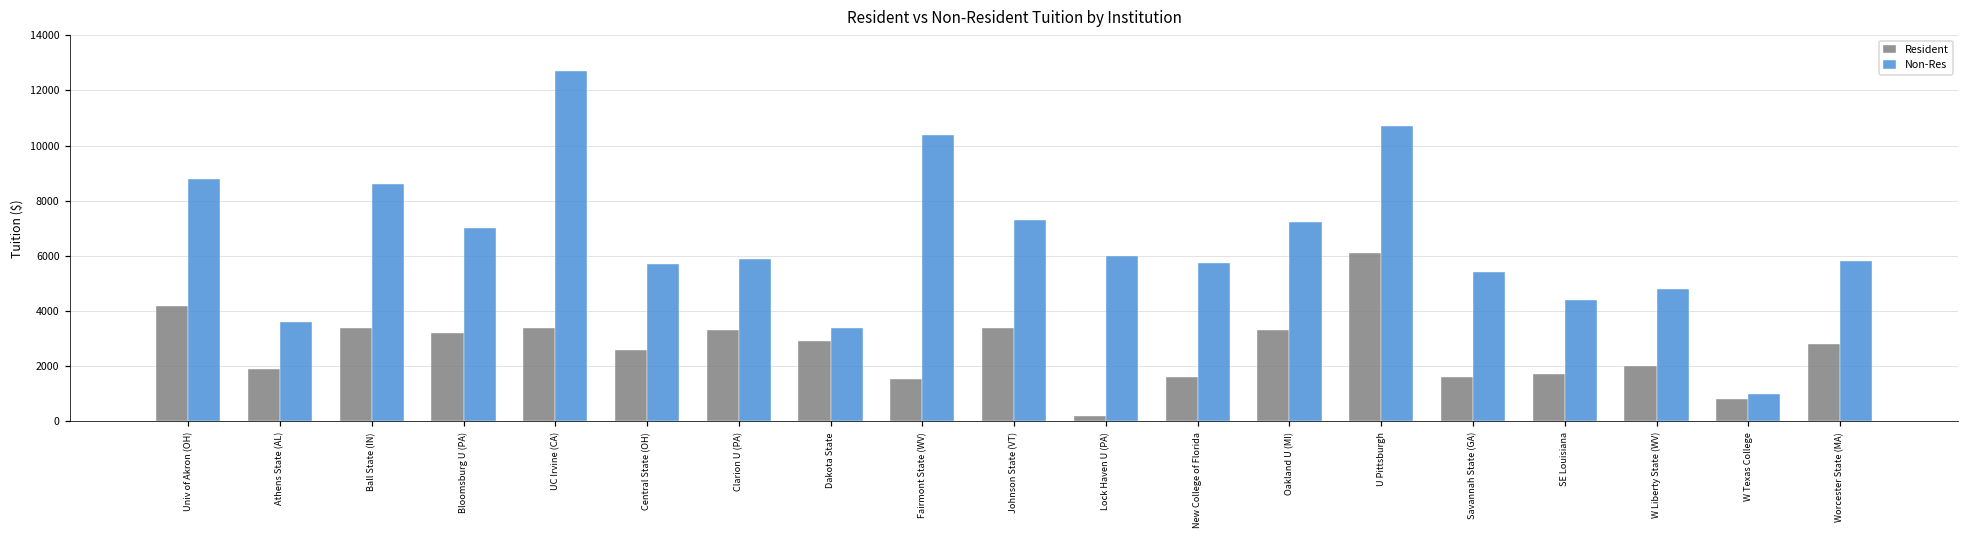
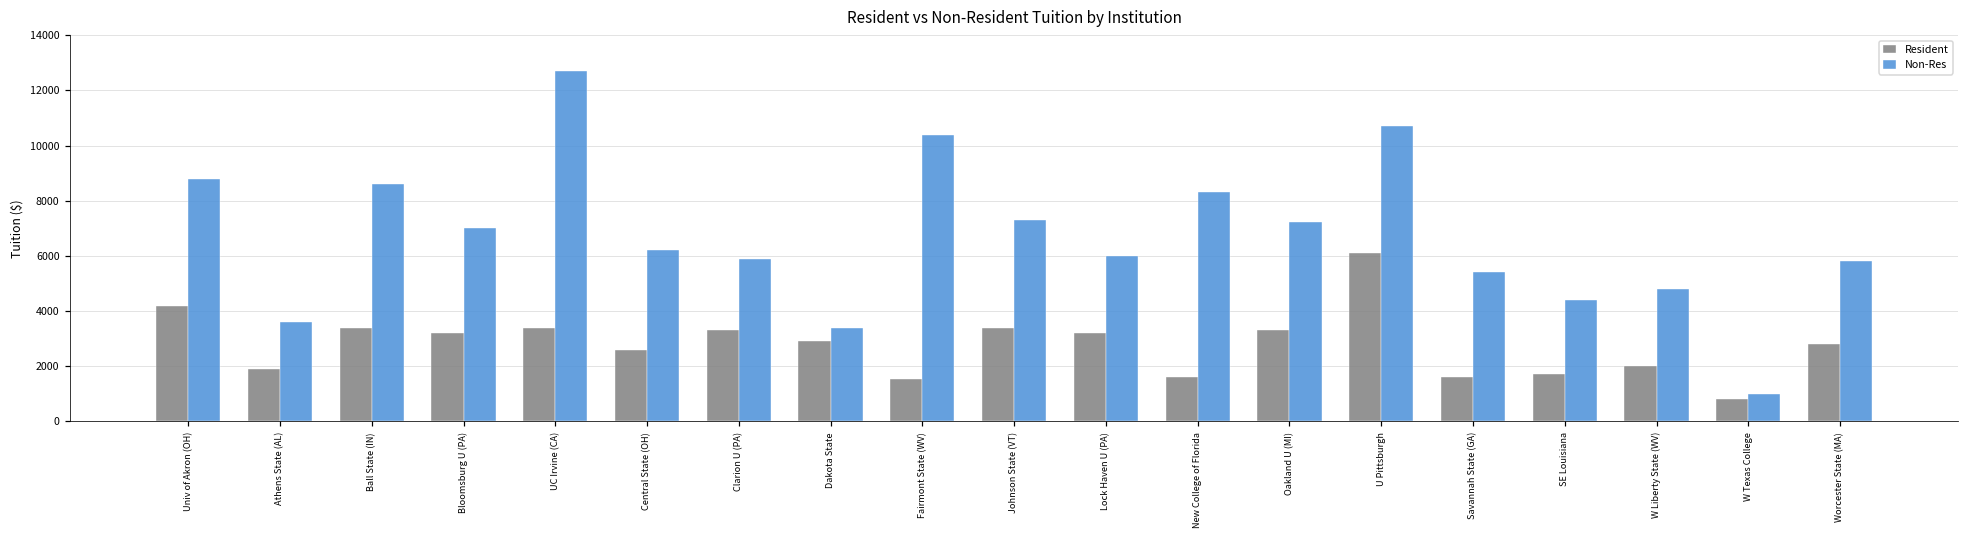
Non-Res, Central State (OH): 5700 -> 6200
Resident, Lock Haven U (PA): 200 -> 3200
Non-Res, New College of Florida: 5700 -> 8300
